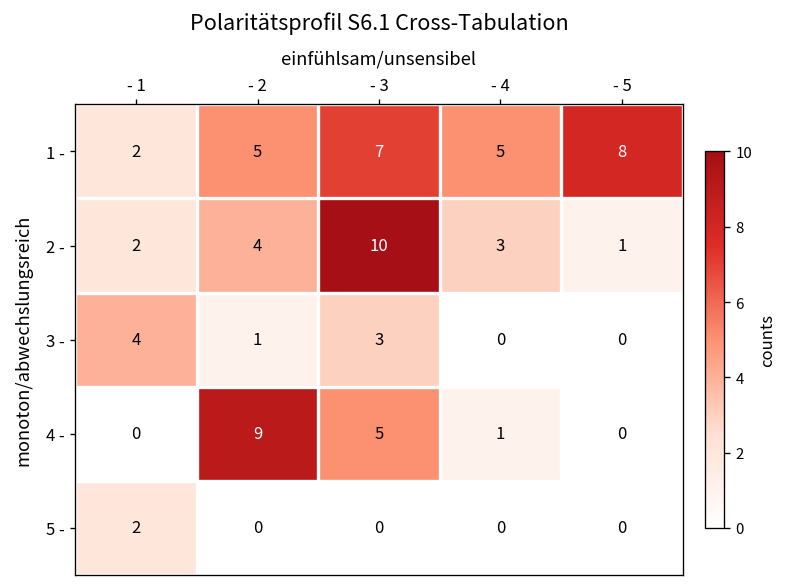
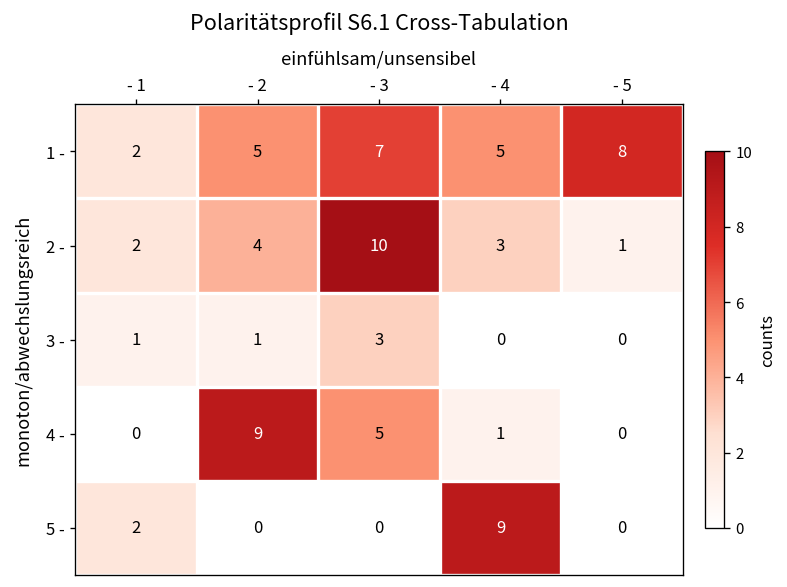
3 -, - 1: 4 -> 1
5 -, - 4: 0 -> 9
